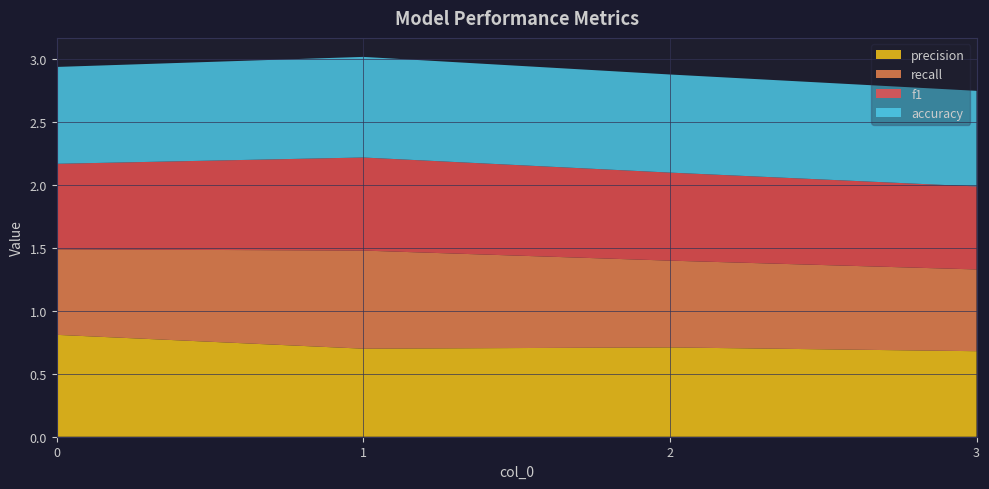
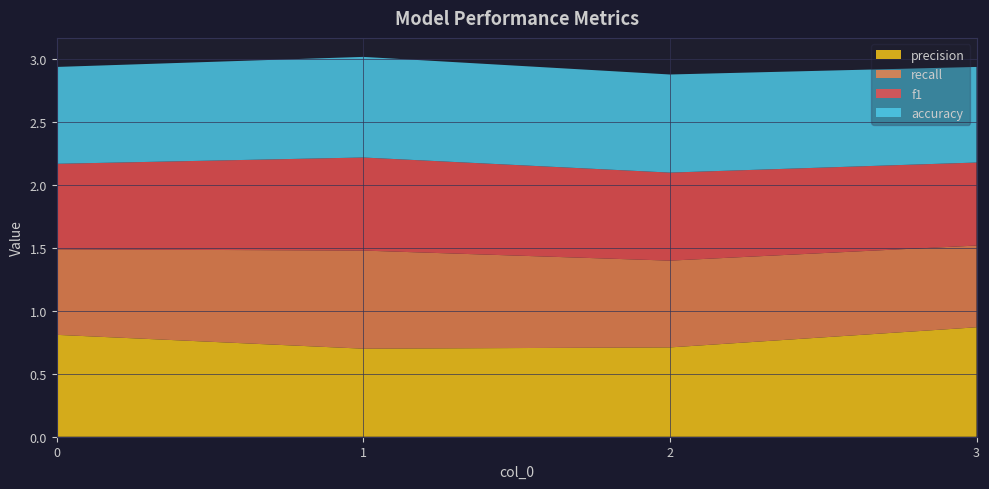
precision, 3: 0.68 -> 0.87
